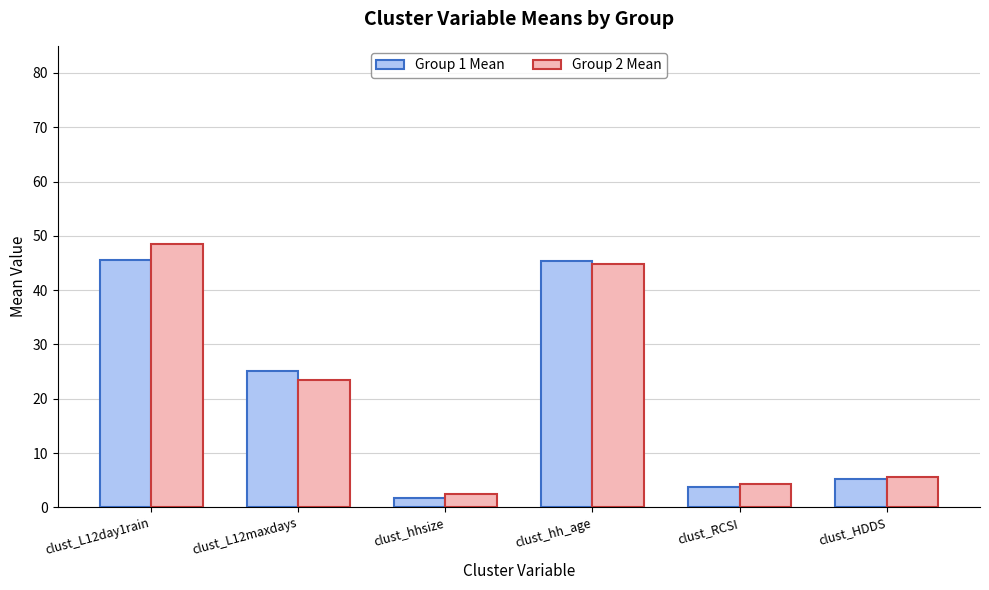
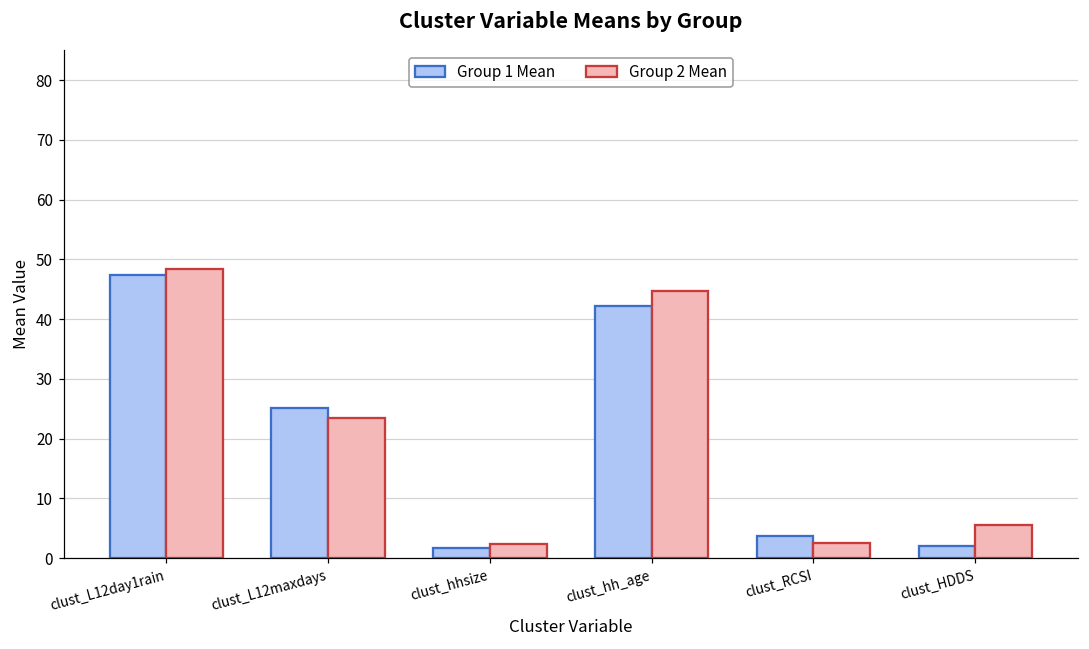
Group 1 Mean, clust_L12day1rain: 46 -> 47
Group 1 Mean, clust_hh_age: 45 -> 42
Group 2 Mean, clust_RCSI: 4 -> 3
Group 1 Mean, clust_HDDS: 5 -> 2
